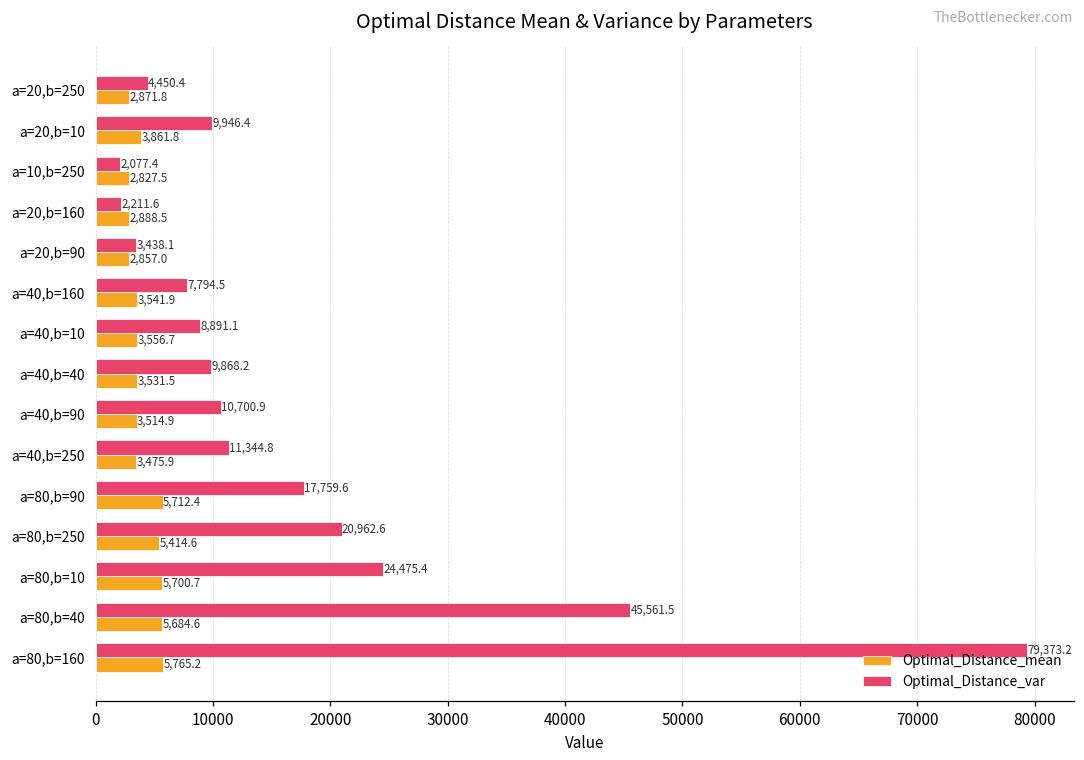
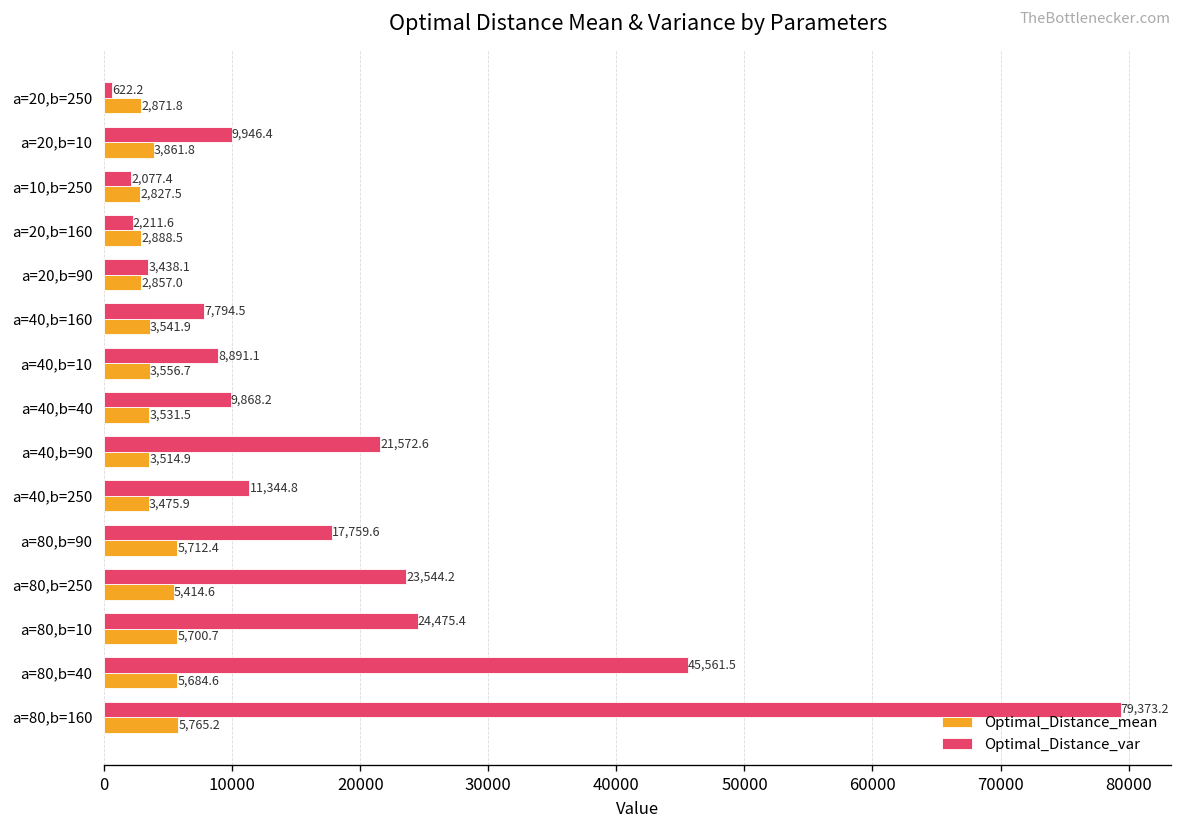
Optimal_Distance_var, a=20,b=250: 4,450.4 -> 622.2
Optimal_Distance_var, a=40,b=90: 10,700.9 -> 21,572.6
Optimal_Distance_var, a=80,b=250: 20,962.6 -> 23,544.2
